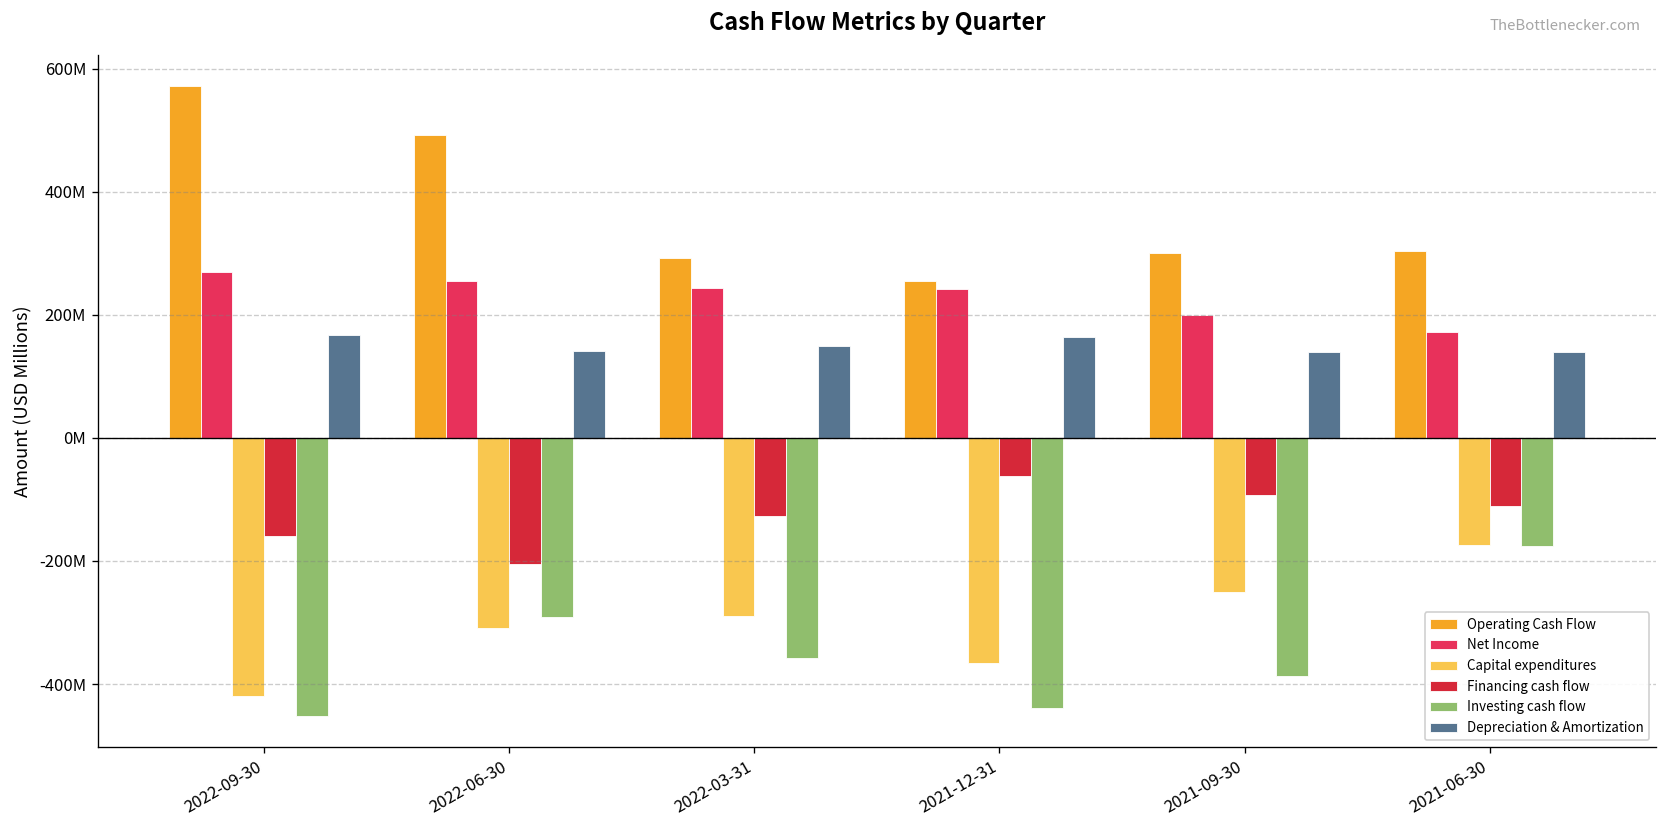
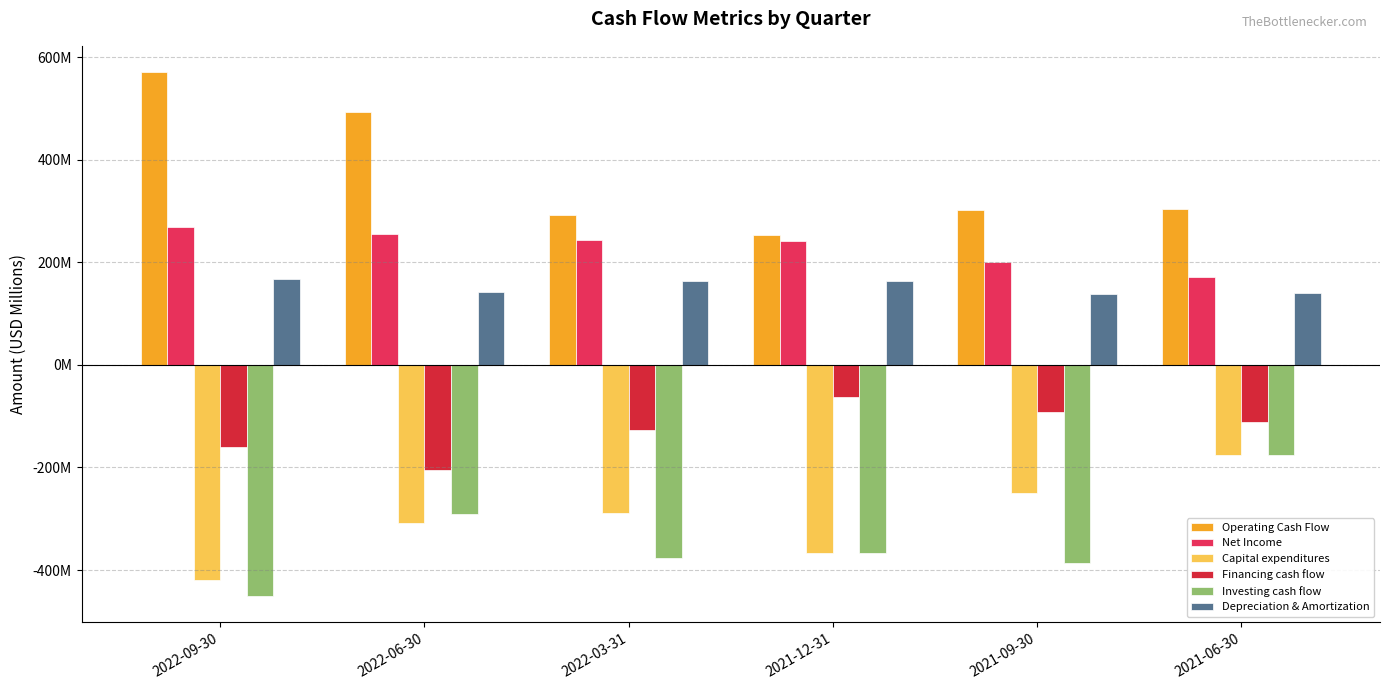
Investing cash flow, 2022-03-31: -360000000 -> -380000000
Depreciation & Amortization, 2022-03-31: 150000000 -> 160000000
Investing cash flow, 2021-12-31: -440000000 -> -370000000
